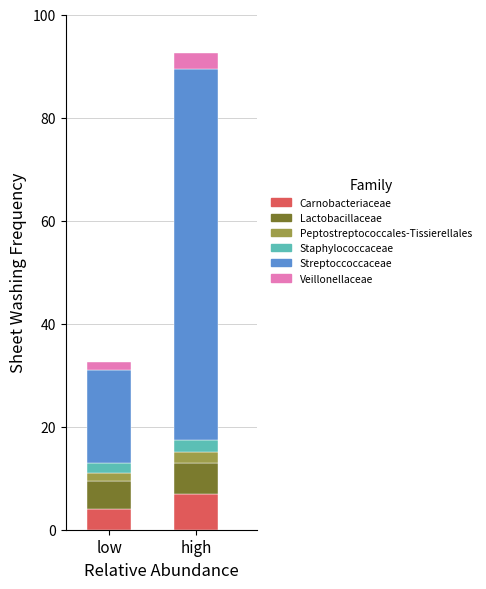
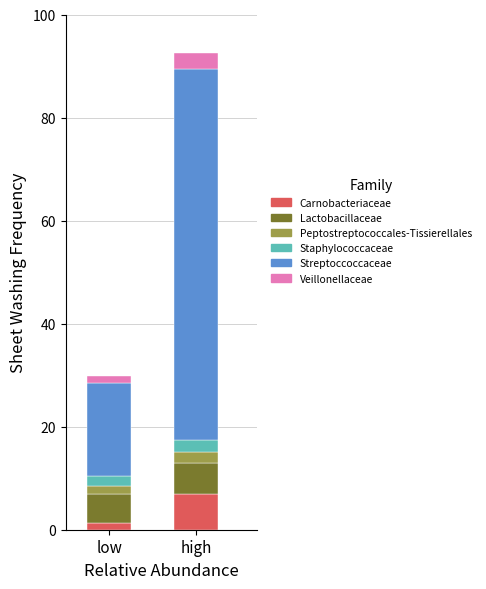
Carnobacteriaceae, low: 4 -> 1
